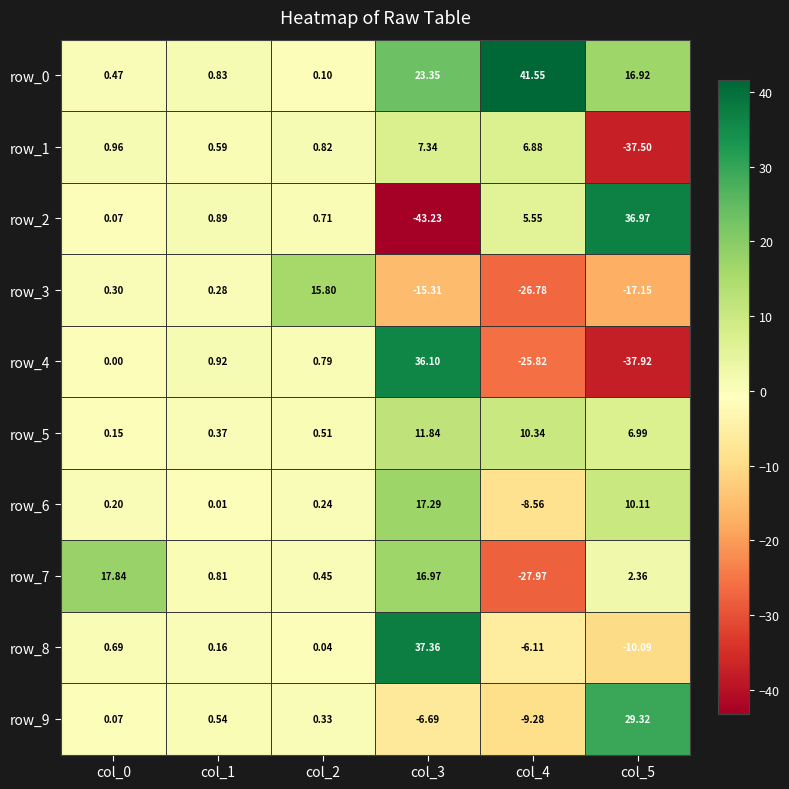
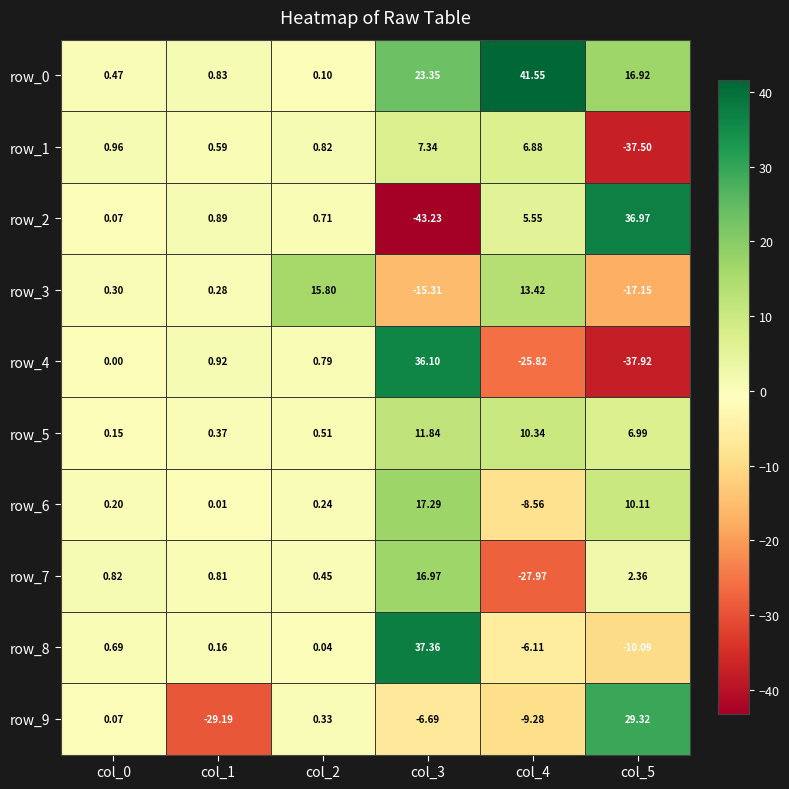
row_3, col_4: -26.78 -> 13.42
row_7, col_0: 17.84 -> 0.82
row_9, col_1: 0.54 -> -29.19
